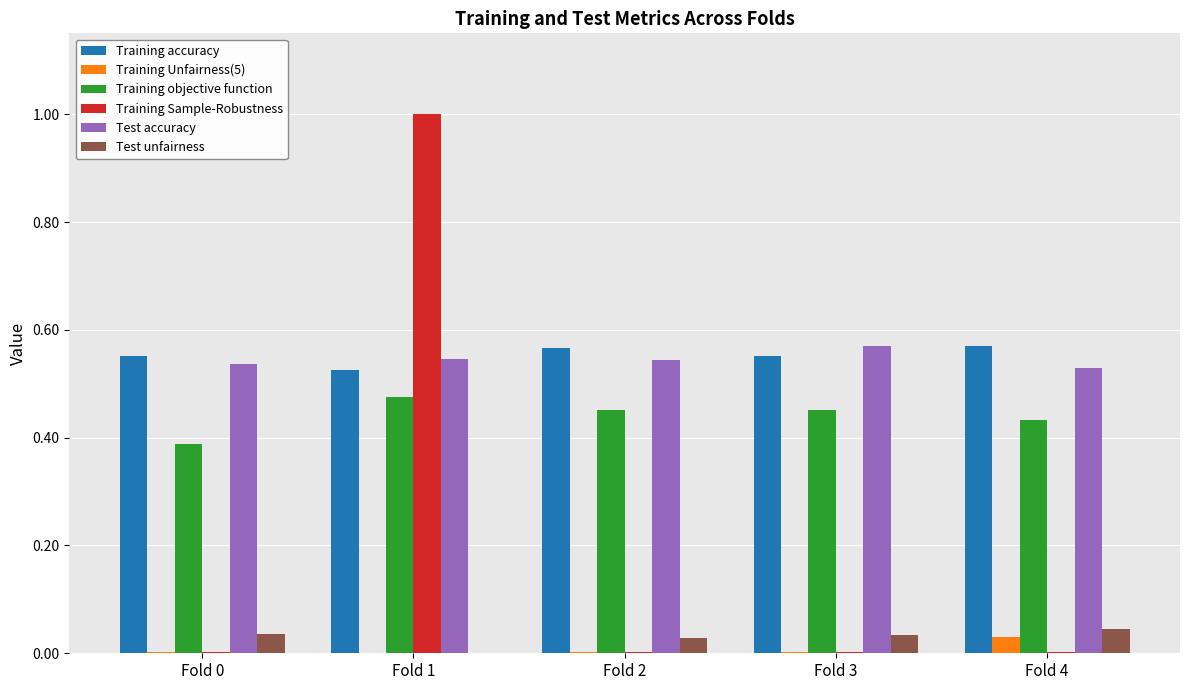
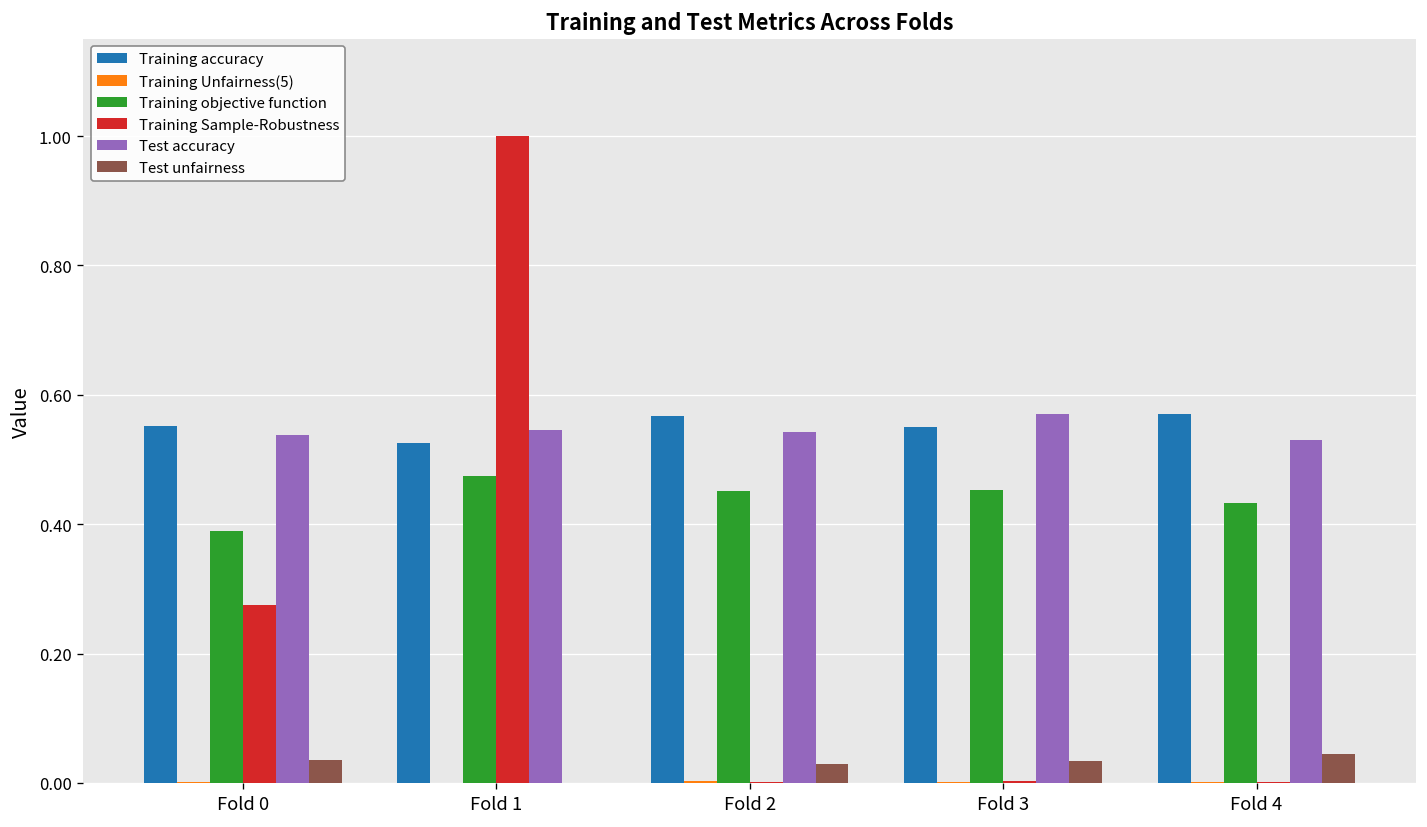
Training Sample-Robustness, Fold 0: 0.00 -> 0.27
Training Unfairness(5), Fold 4: 0.03 -> 0.00
